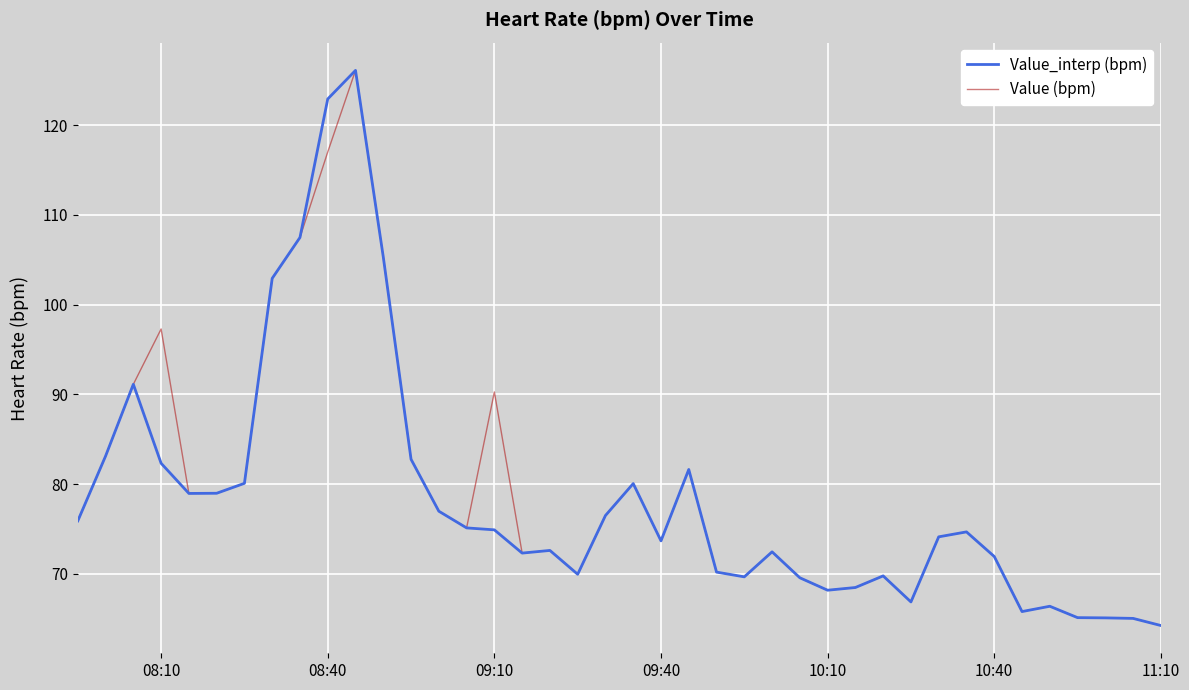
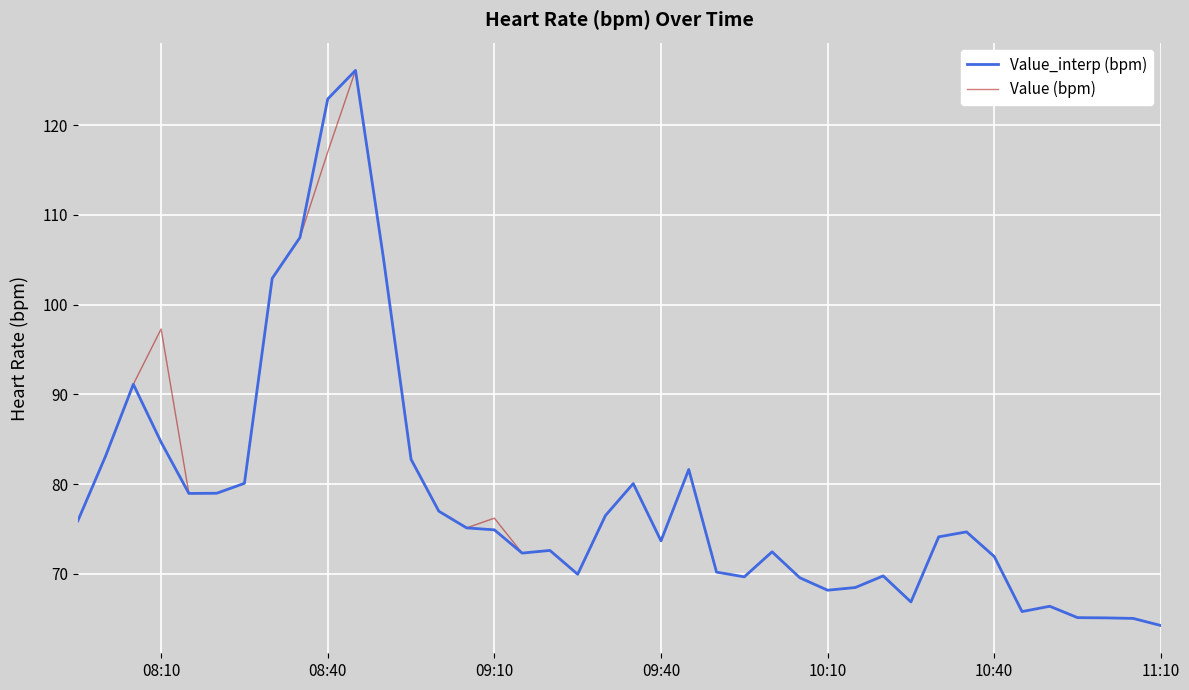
Value_interp (bpm), 08:10: 82 -> 85
Value (bpm), 09:10: 90 -> 76
